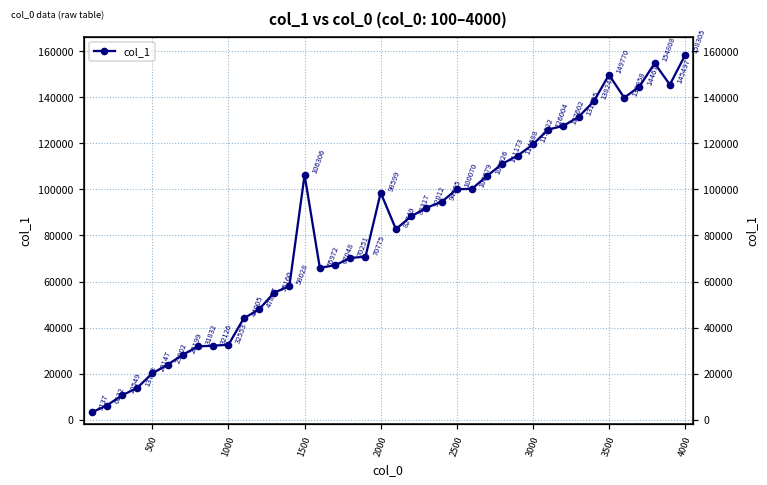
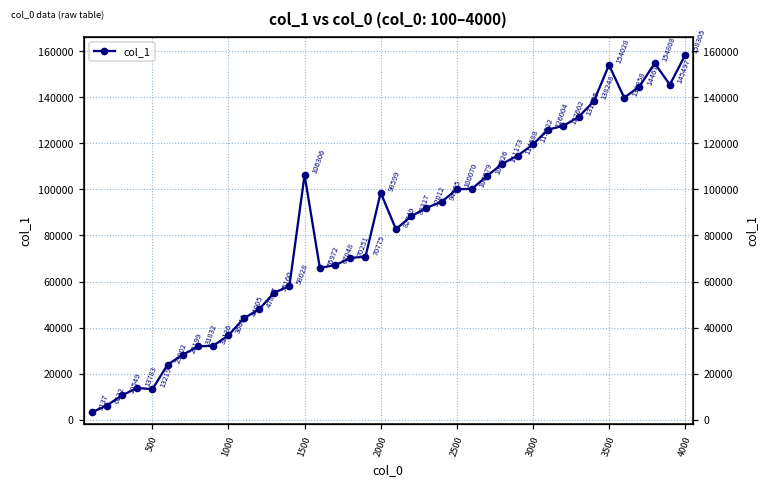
500: 20147 -> 13219
1000: 32553 -> 36611
3500: 149770 -> 154028
